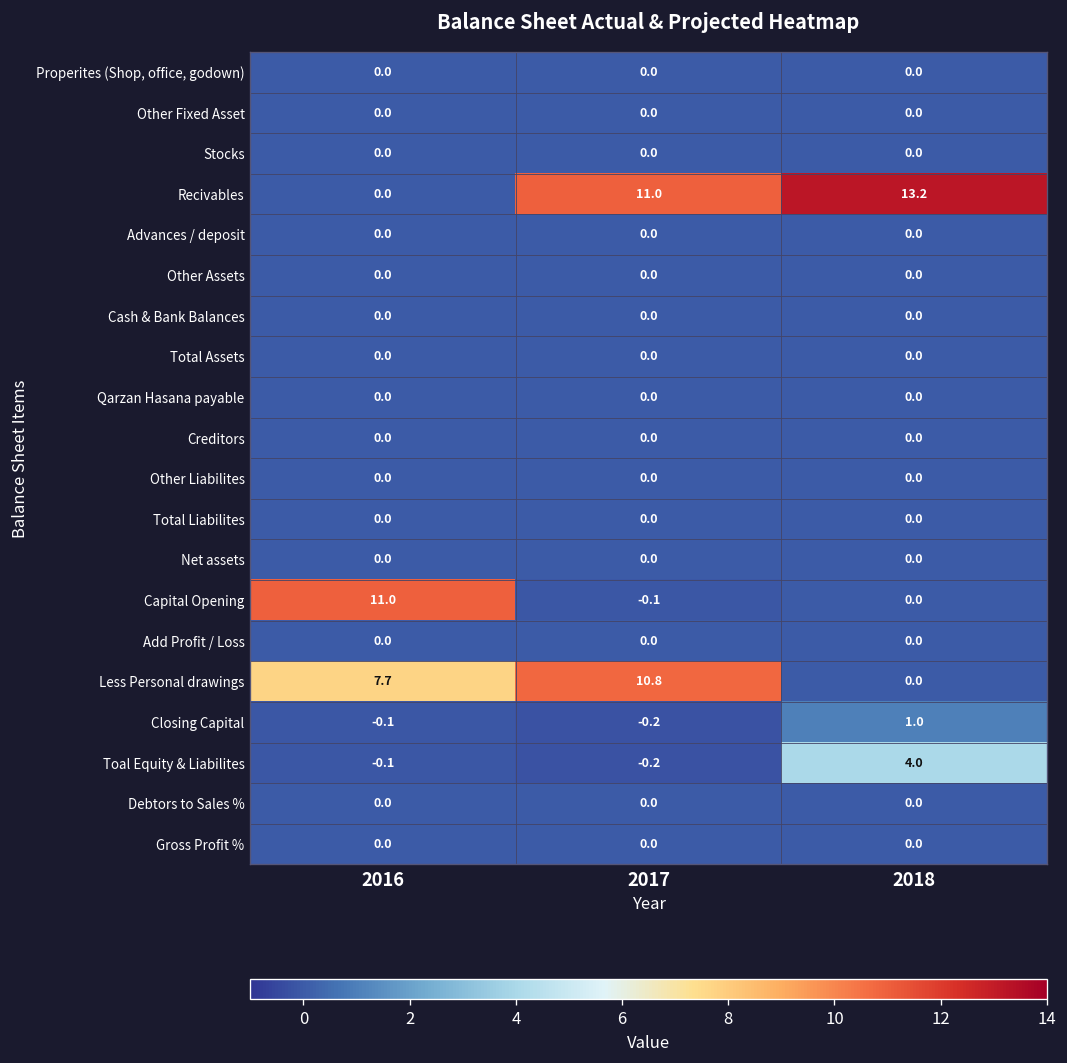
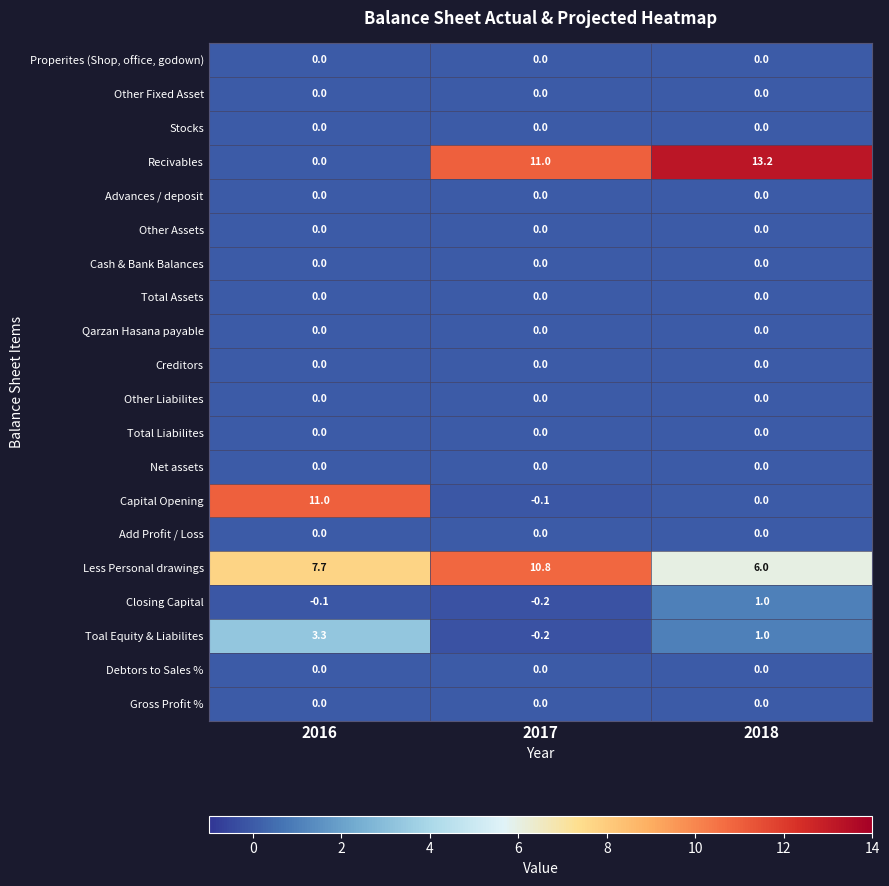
Less Personal drawings, 2018: 0.0 -> 6.0
Toal Equity & Liabilites, 2016: -0.1 -> 3.3
Toal Equity & Liabilites, 2018: 4.0 -> 1.0
